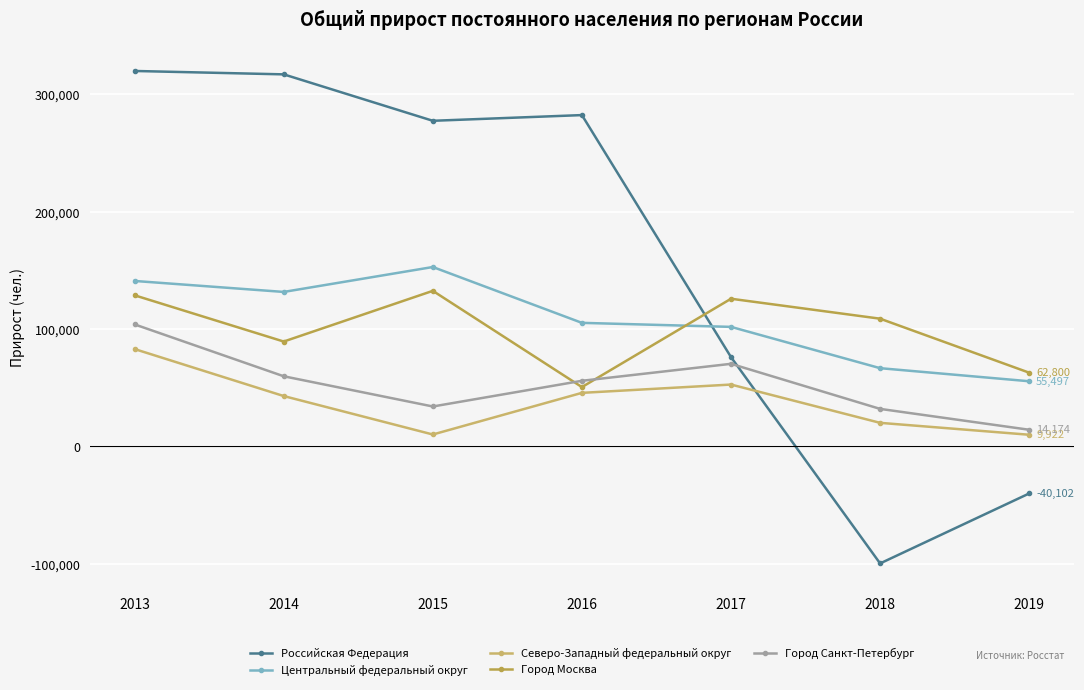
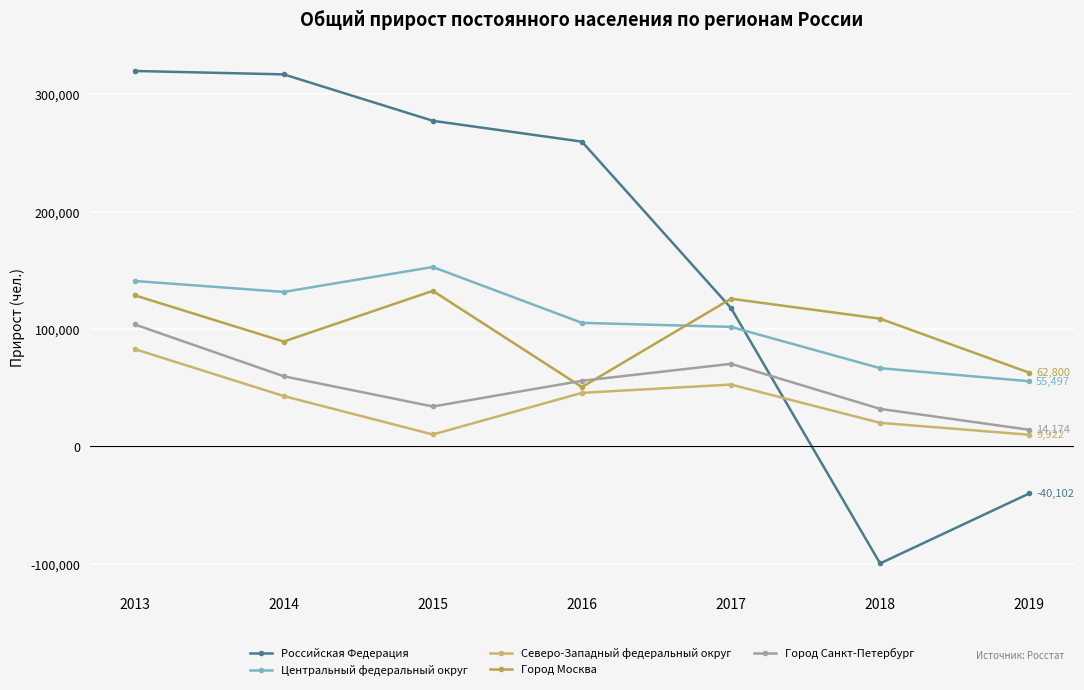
Российская Федерация, 2016: 282,000 -> 260,000
Российская Федерация, 2017: 76,000 -> 118,000
